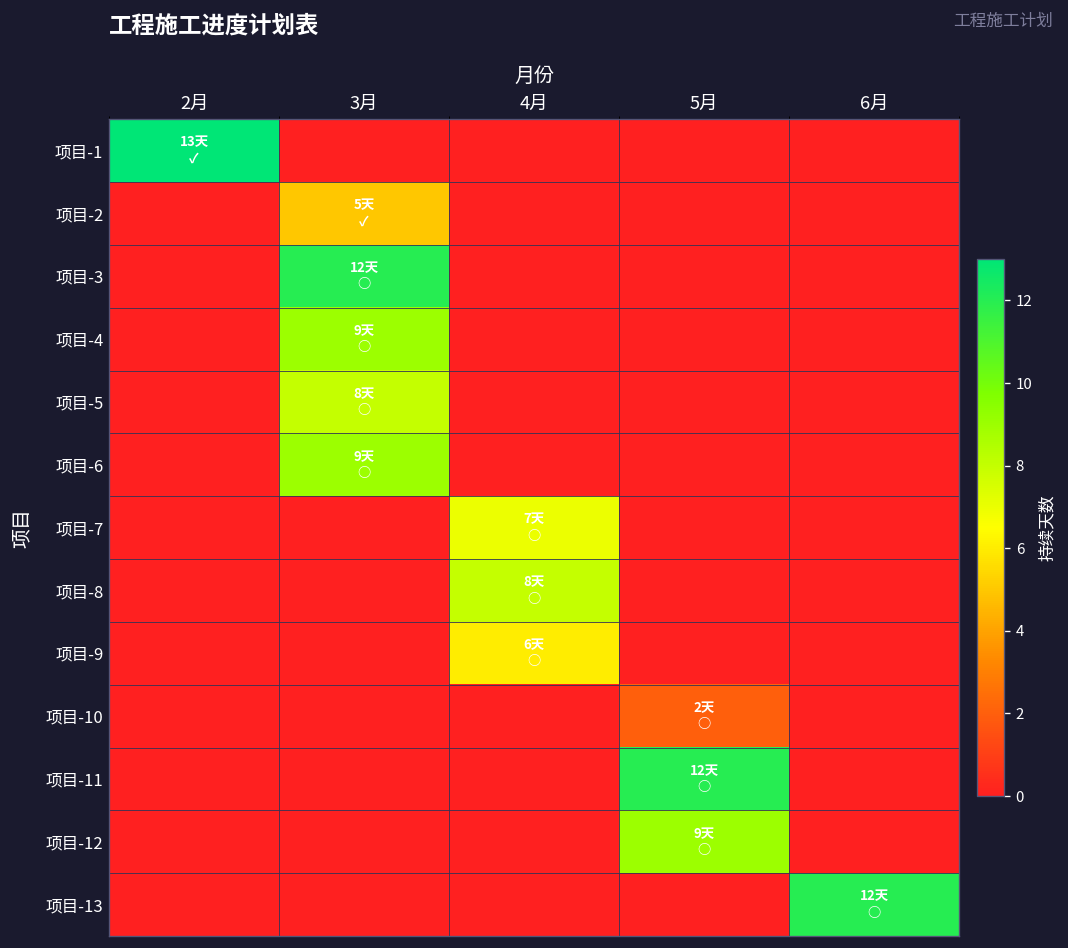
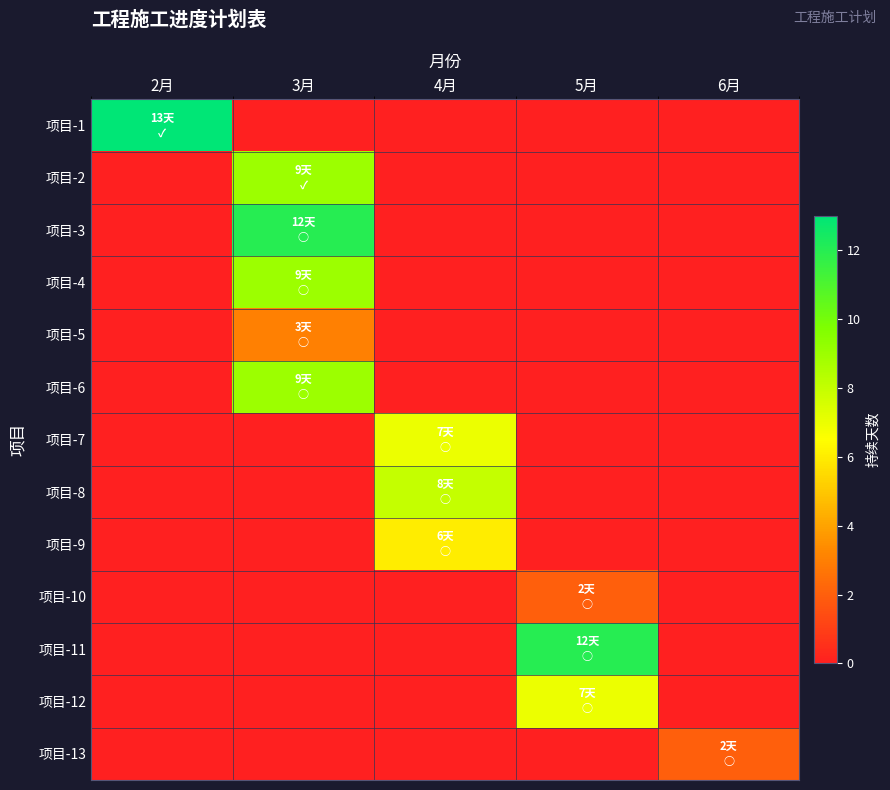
项目-2, 3月: 5天 -> 9天
项目-5, 3月: 8天 -> 3天
项目-12, 5月: 9天 -> 7天
项目-13, 6月: 12天 -> 2天
